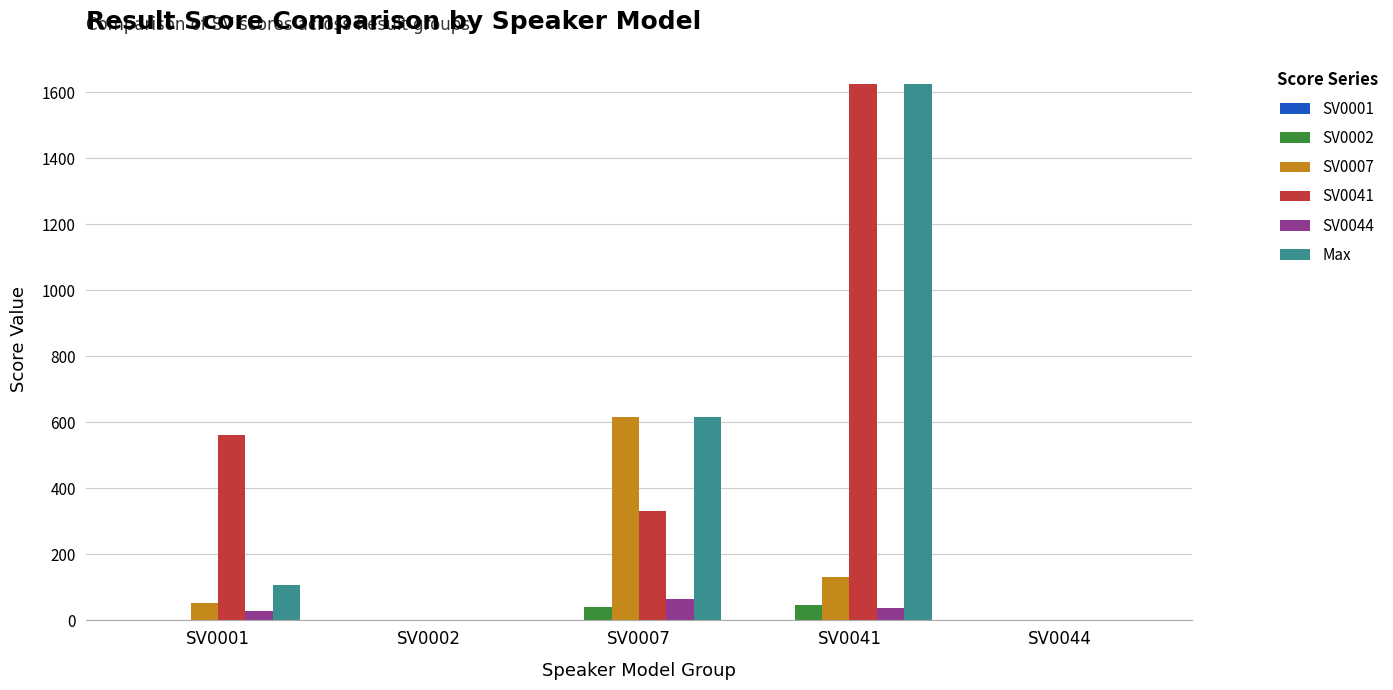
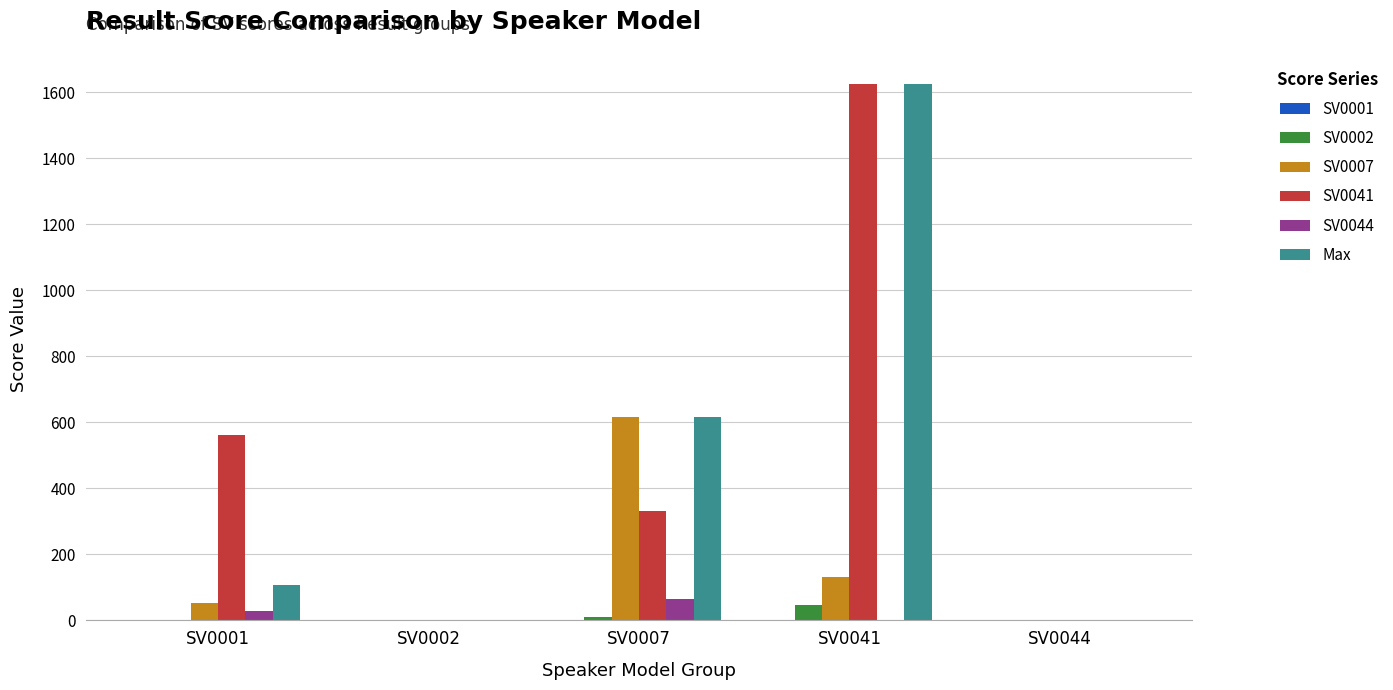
SV0002, SV0007: 40 -> 10
SV0044, SV0041: 40 -> 0
